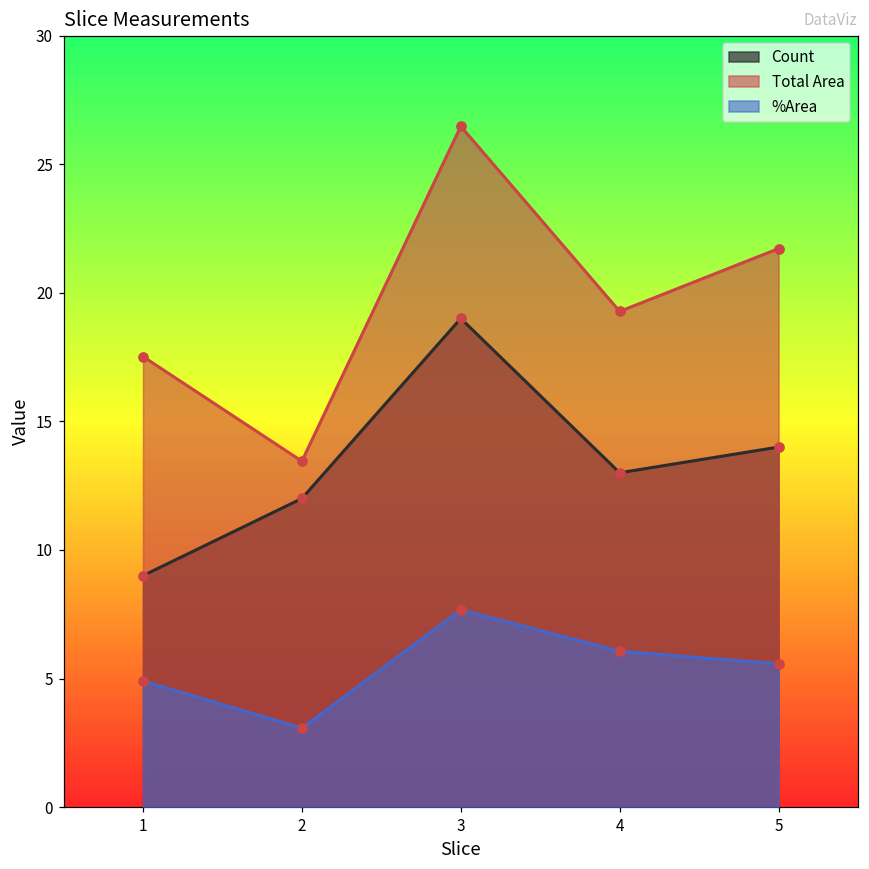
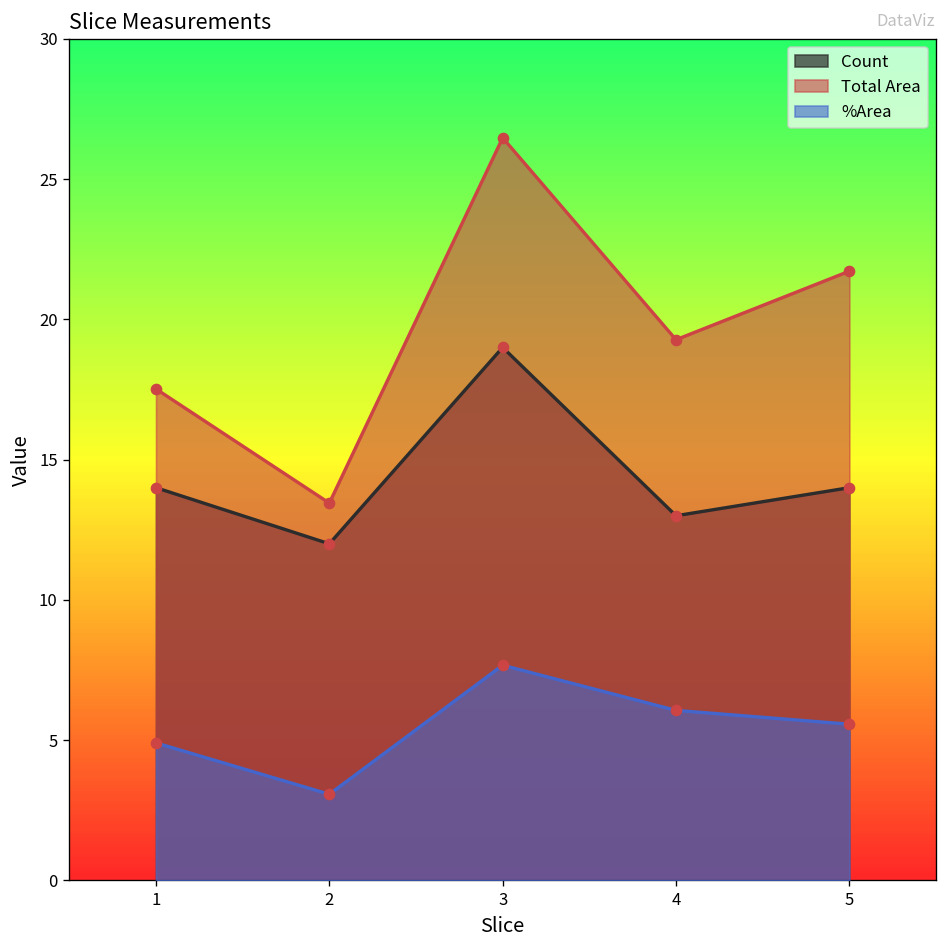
Count, 1: 9 -> 14
